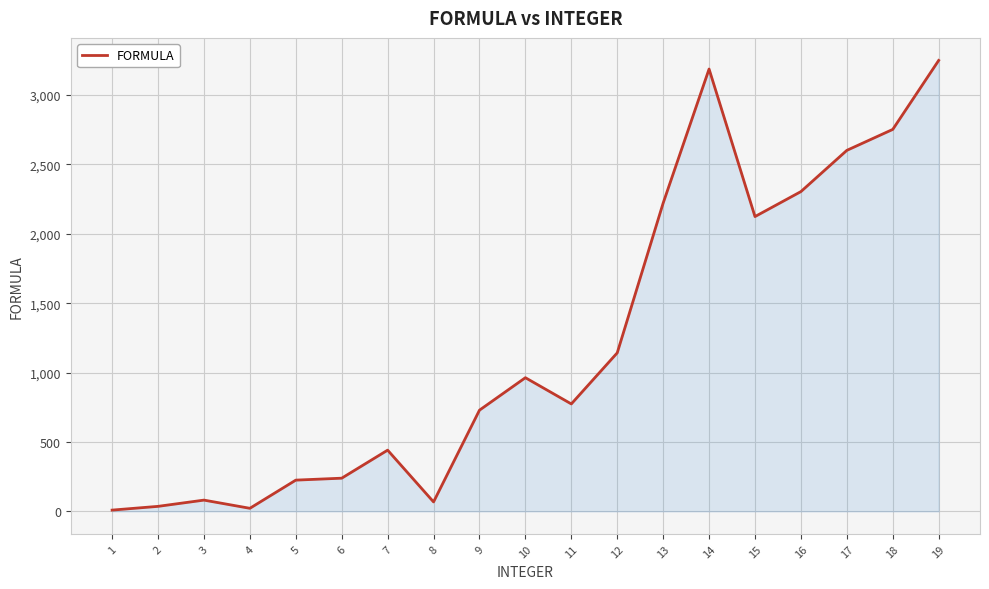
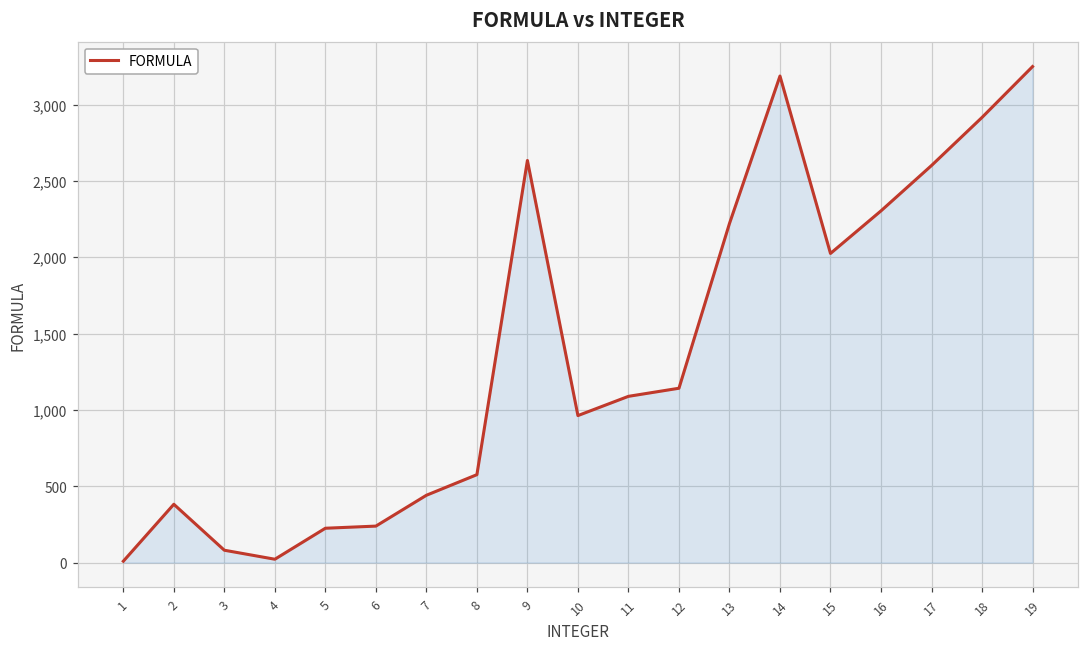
2: 40 -> 380
8: 70 -> 580
9: 730 -> 2,630
11: 770 -> 1,090
15: 2,120 -> 2,030
18: 2,750 -> 2,920
